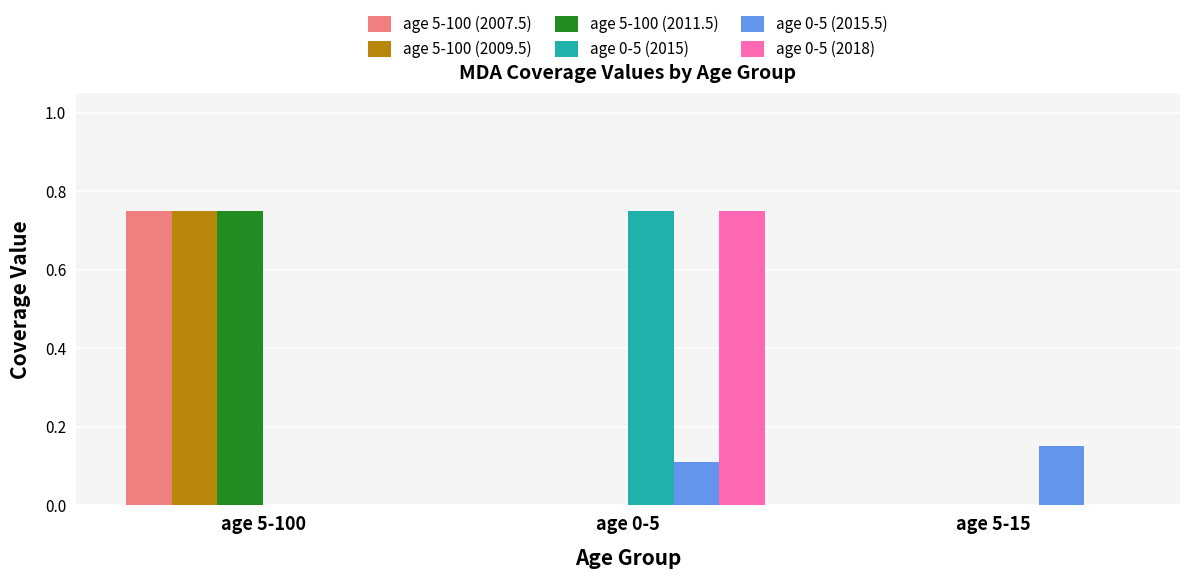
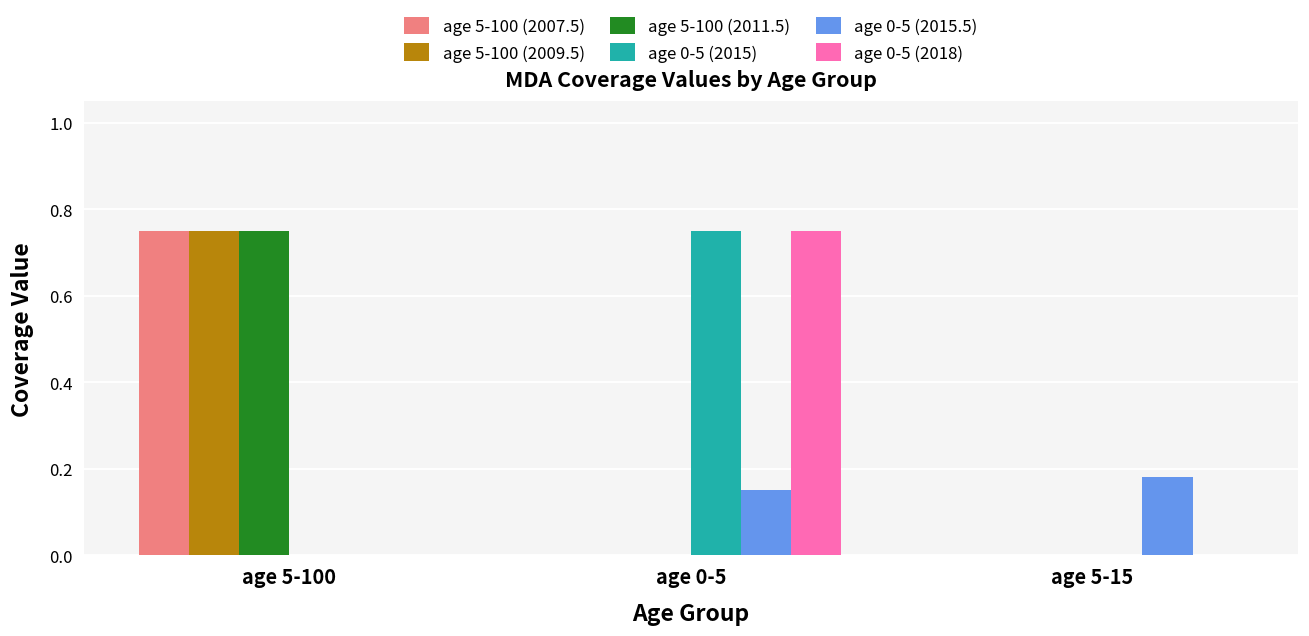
age 0-5 (2015.5), age 0-5: 0.11 -> 0.15
age 0-5 (2015.5), age 5-15: 0.15 -> 0.18
